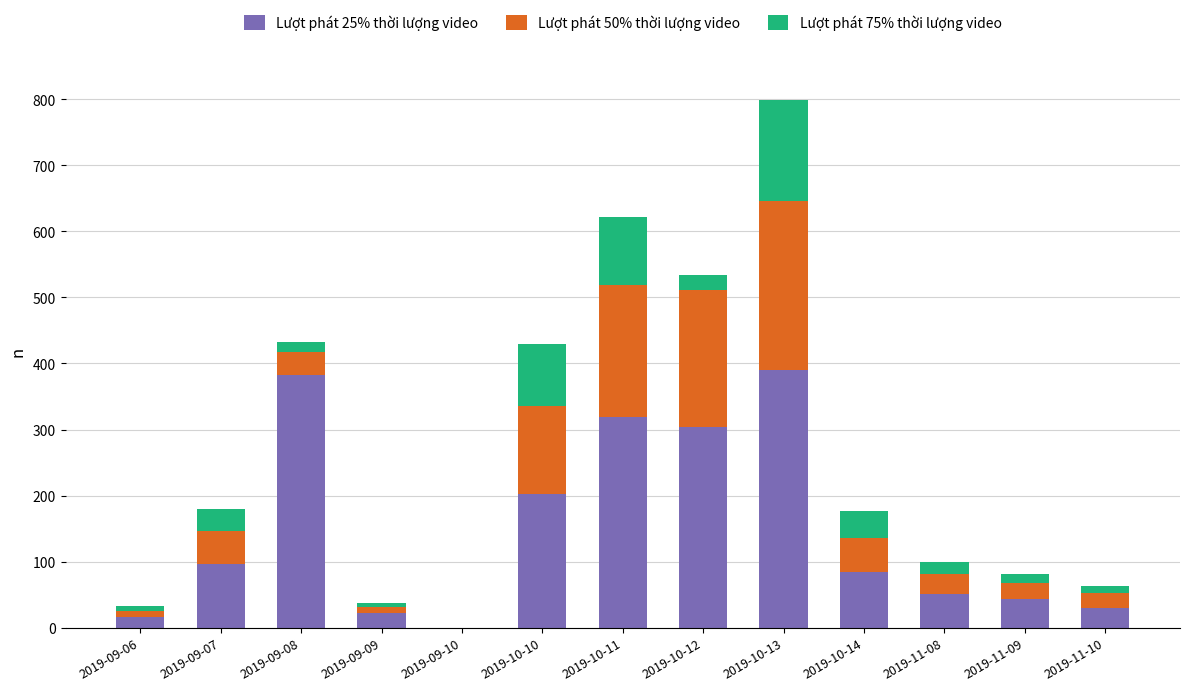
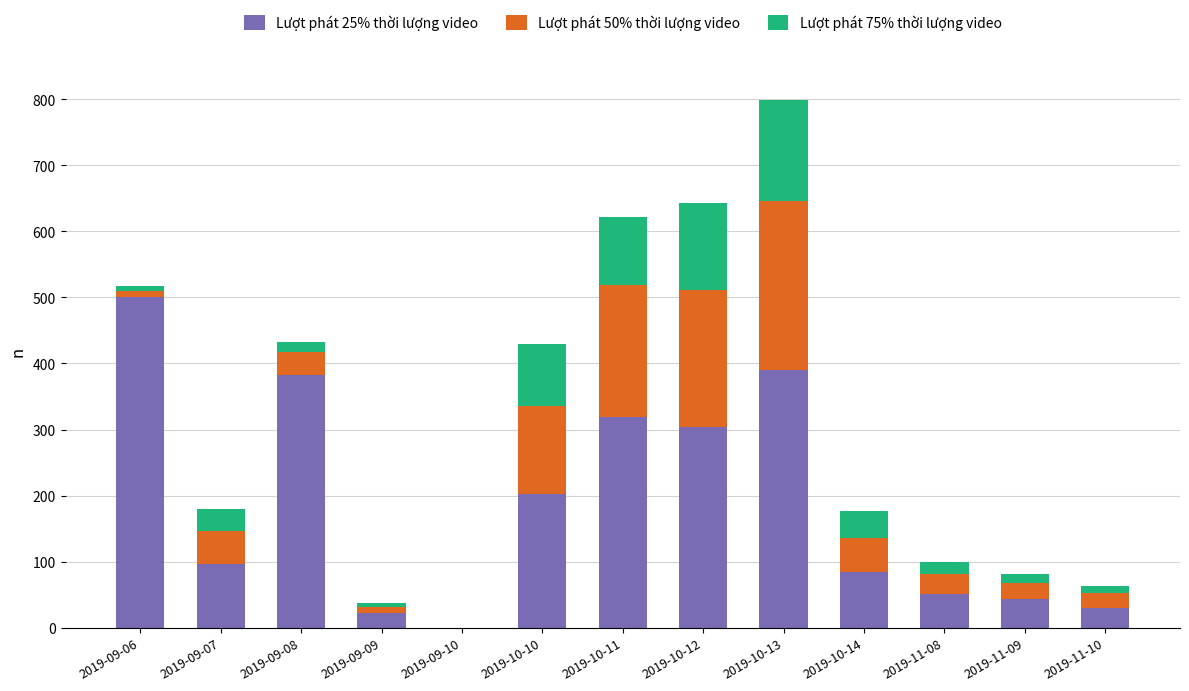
Lượt phát 25% thời lượng video, 2019-09-06: 20 -> 500
Lượt phát 75% thời lượng video, 2019-10-12: 20 -> 130
